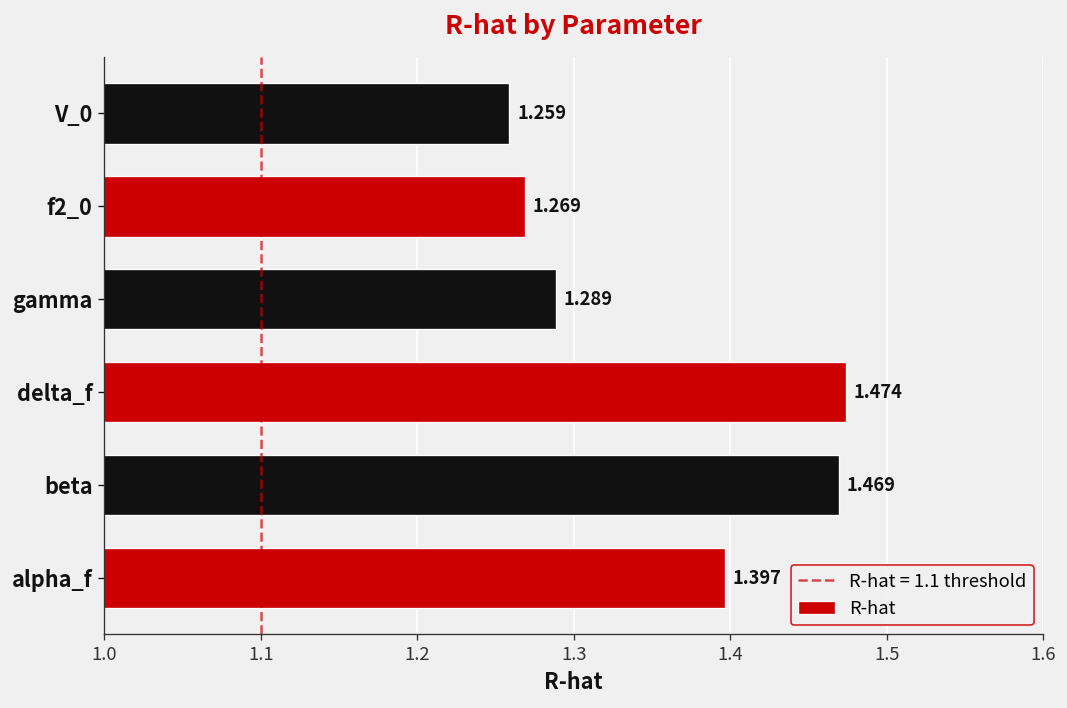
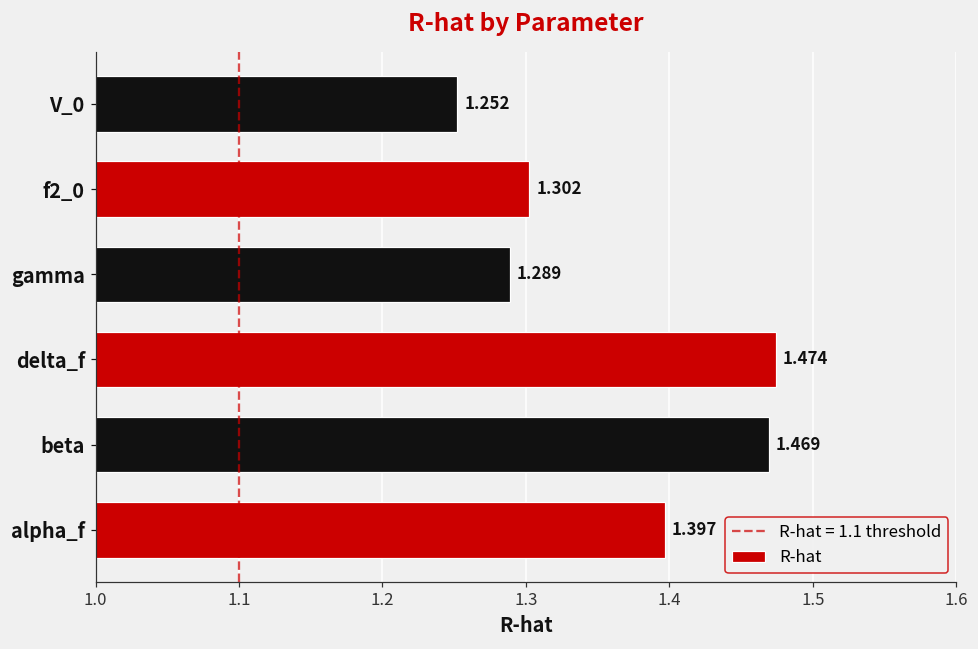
V_0: 1.259 -> 1.252
f2_0: 1.269 -> 1.302
